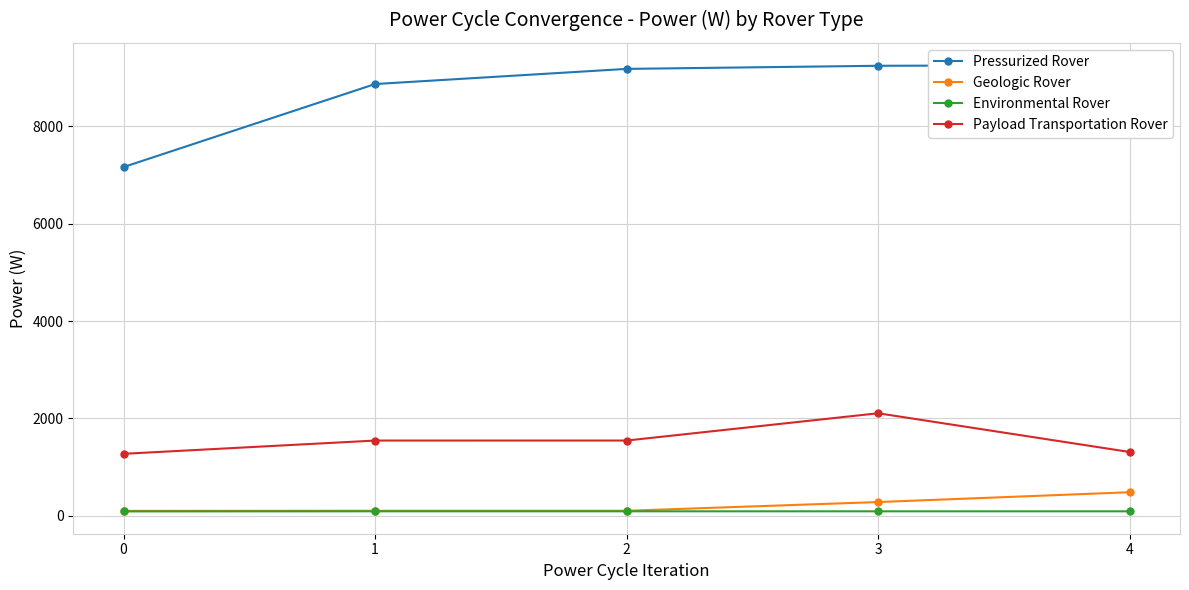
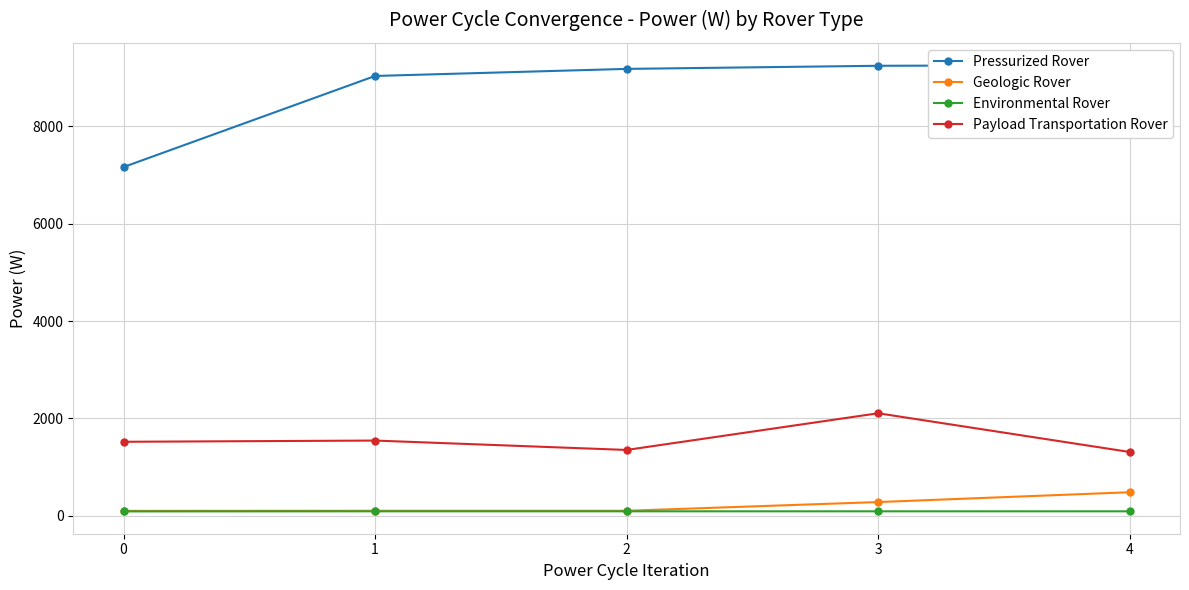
Payload Transportation Rover, 0: 1300 -> 1500
Pressurized Rover, 1: 8900 -> 9000
Payload Transportation Rover, 2: 1500 -> 1400
